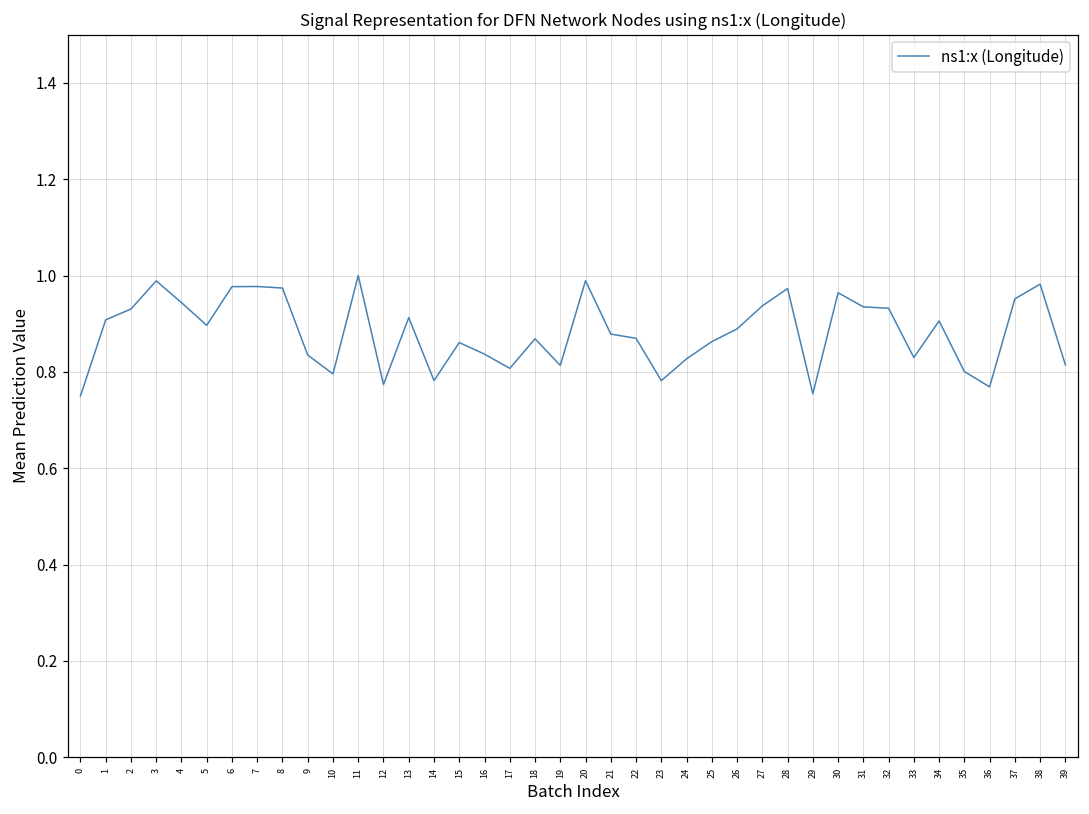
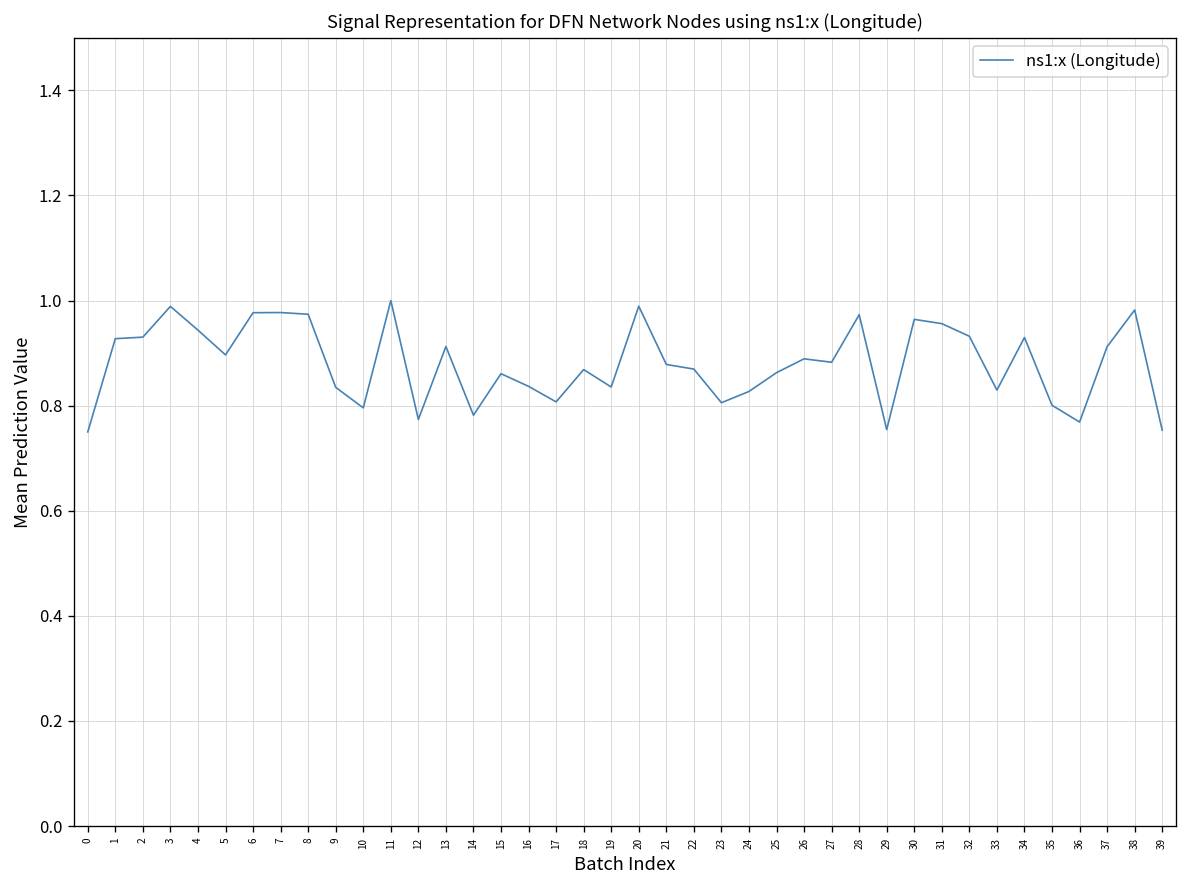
1: 0.91 -> 0.93
19: 0.81 -> 0.84
23: 0.78 -> 0.81
27: 0.94 -> 0.88
31: 0.93 -> 0.96
34: 0.91 -> 0.93
37: 0.95 -> 0.91
39: 0.81 -> 0.75
